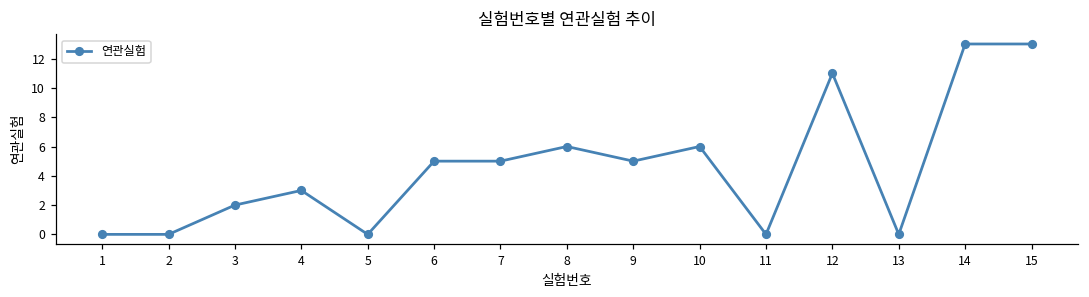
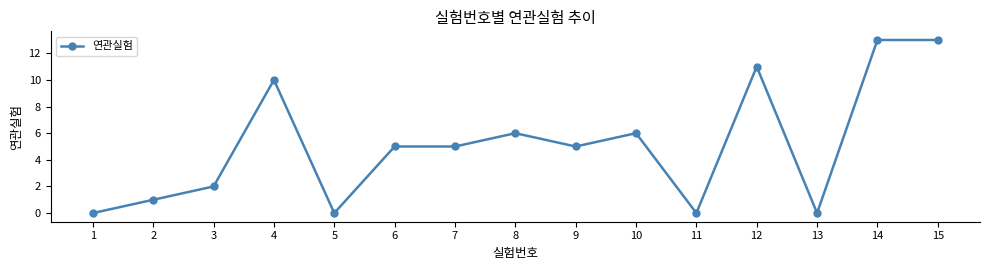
2: 0 -> 1
4: 3 -> 10
